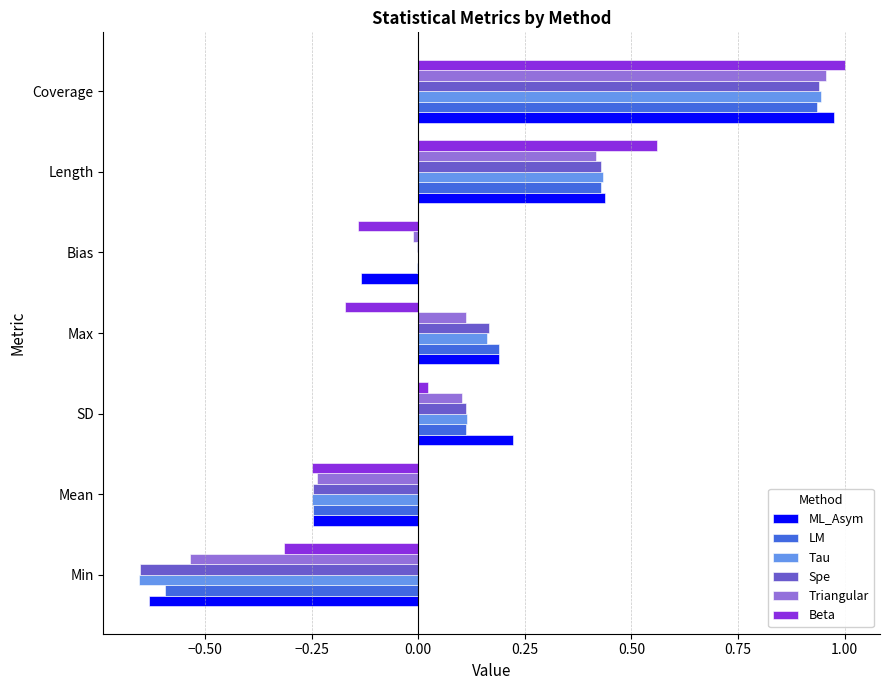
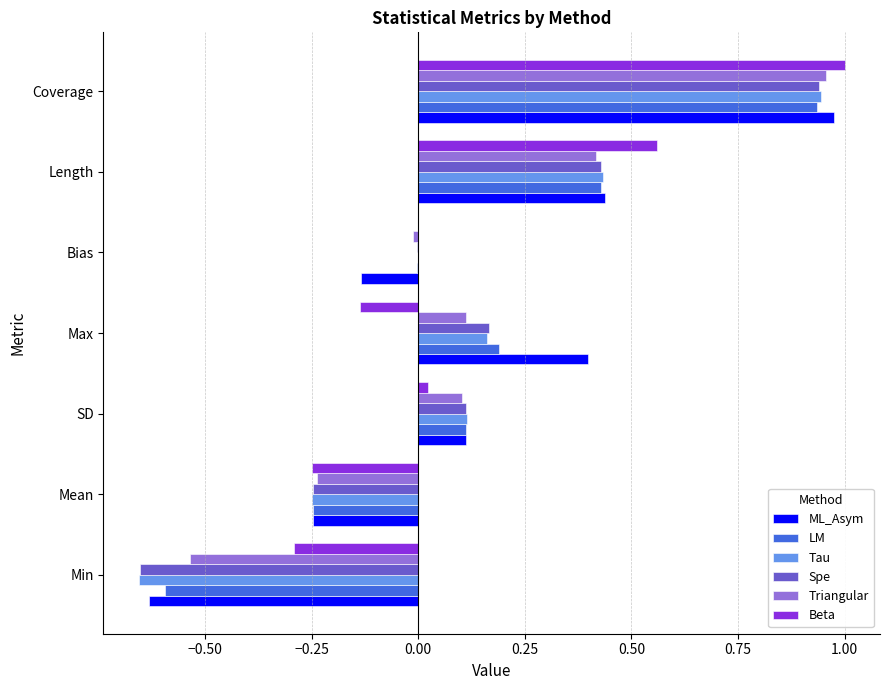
Beta, Bias: -0.14 -> 0.00
Beta, Max: -0.17 -> -0.14
ML_Asym, Max: 0.19 -> 0.40
ML_Asym, SD: 0.22 -> 0.11
Beta, Min: -0.31 -> -0.29
